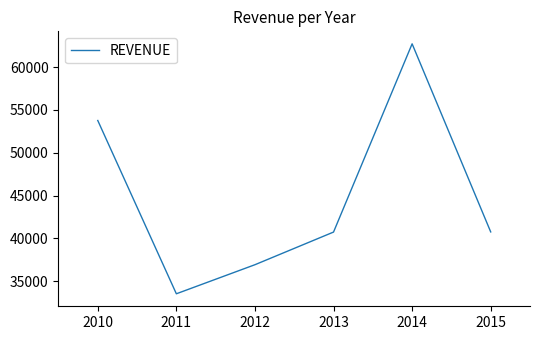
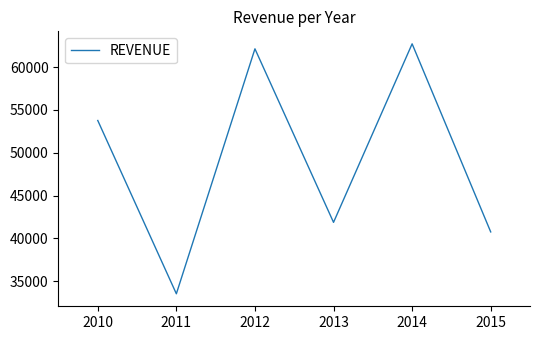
2012: 37000 -> 62000
2013: 41000 -> 42000
